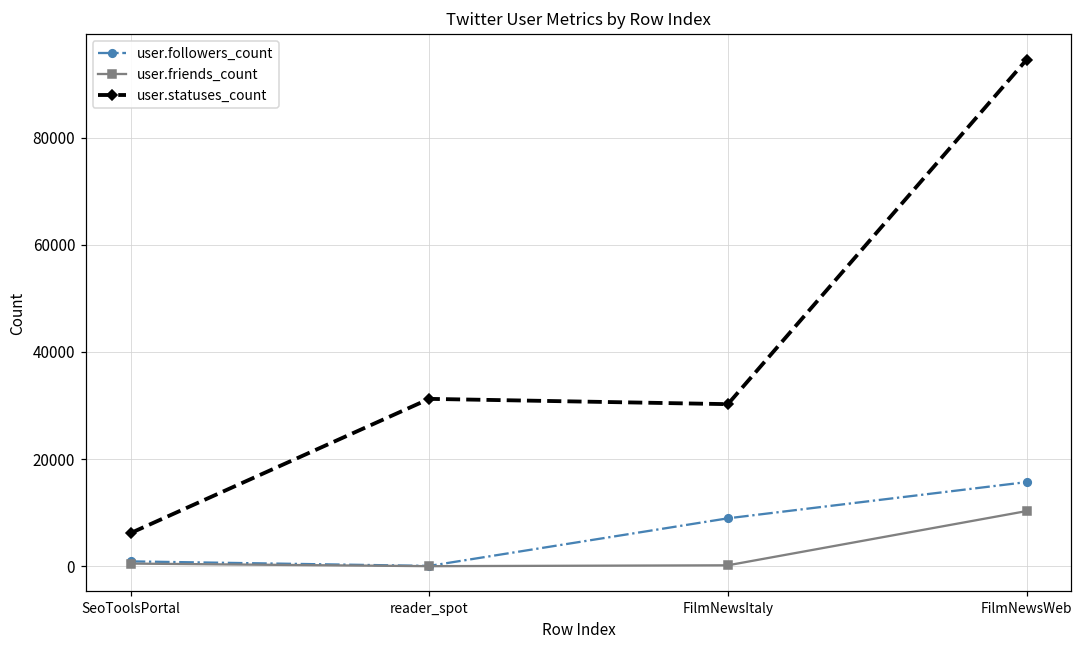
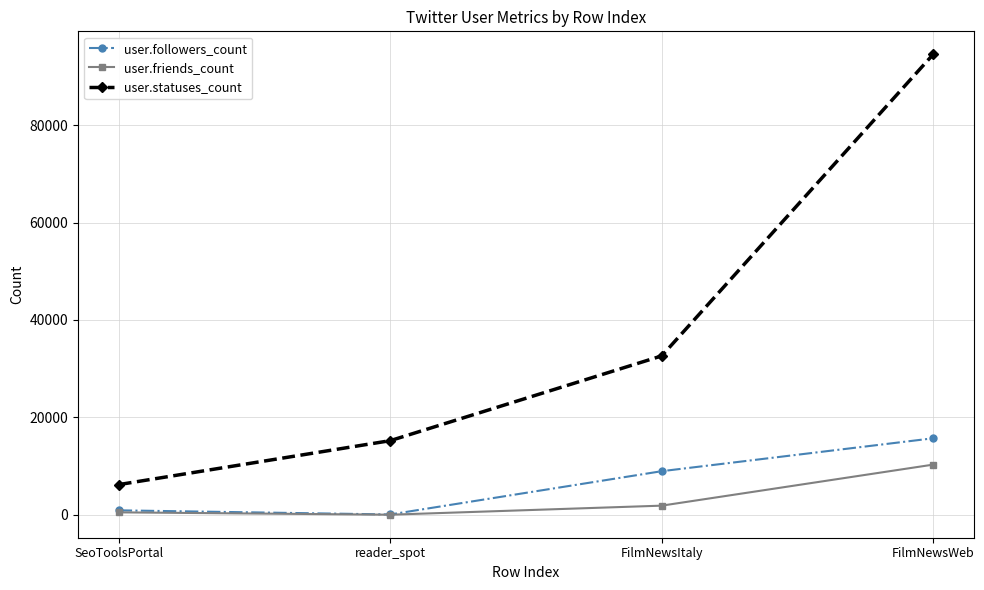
user.statuses_count, reader_spot: 31000 -> 15000
user.friends_count, FilmNewsItaly: 0 -> 2000
user.statuses_count, FilmNewsItaly: 30000 -> 33000
